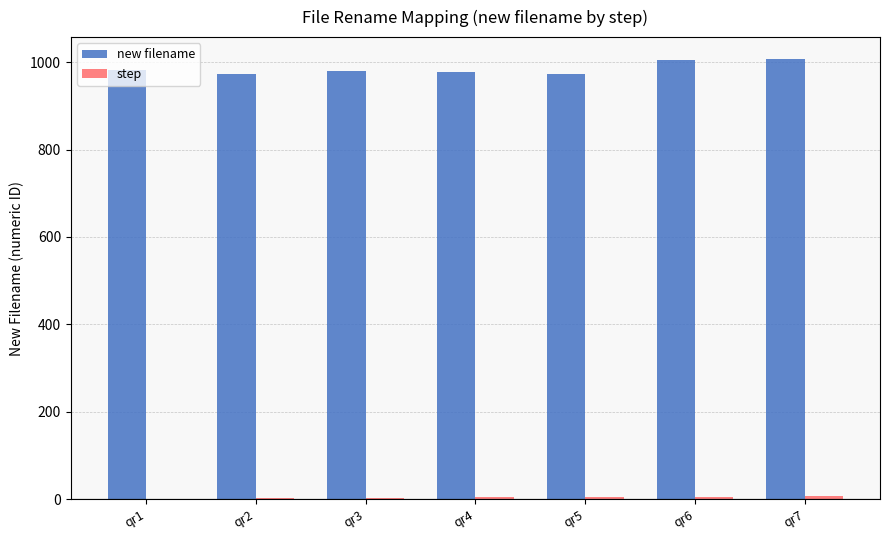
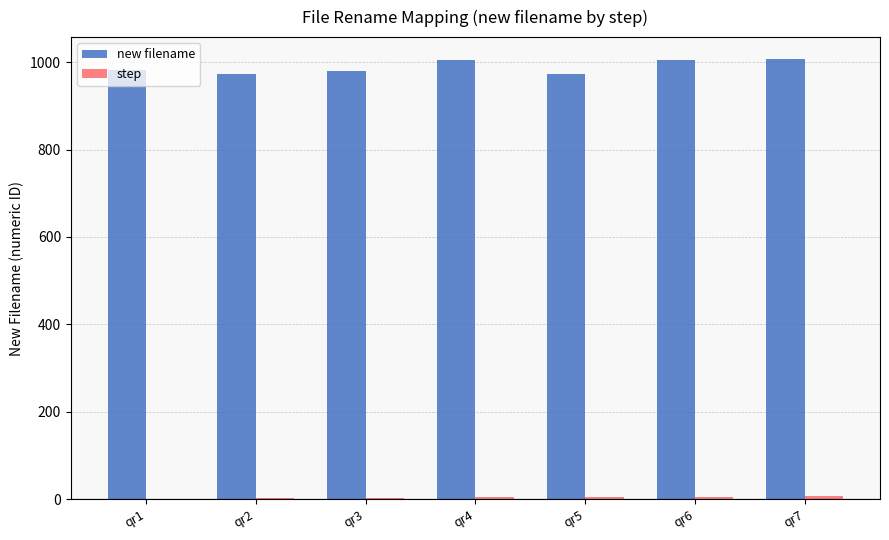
new filename, qr4: 980 -> 1000
